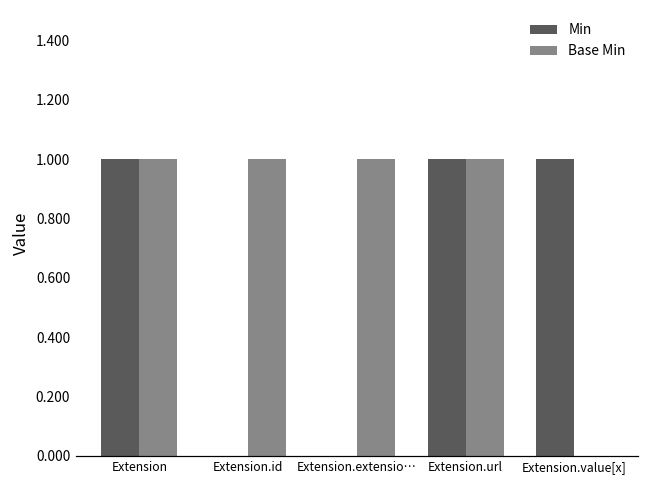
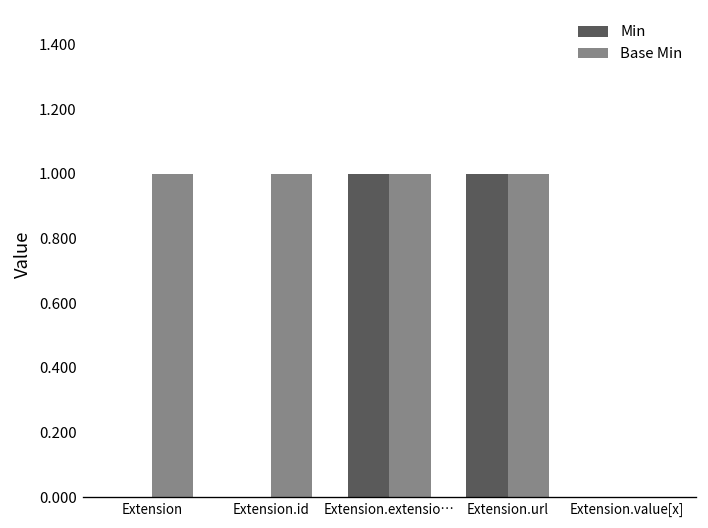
Min, Extension: 1 -> 0
Min, Extension.extensio…: 0 -> 1
Min, Extension.value[x]: 1 -> 0
